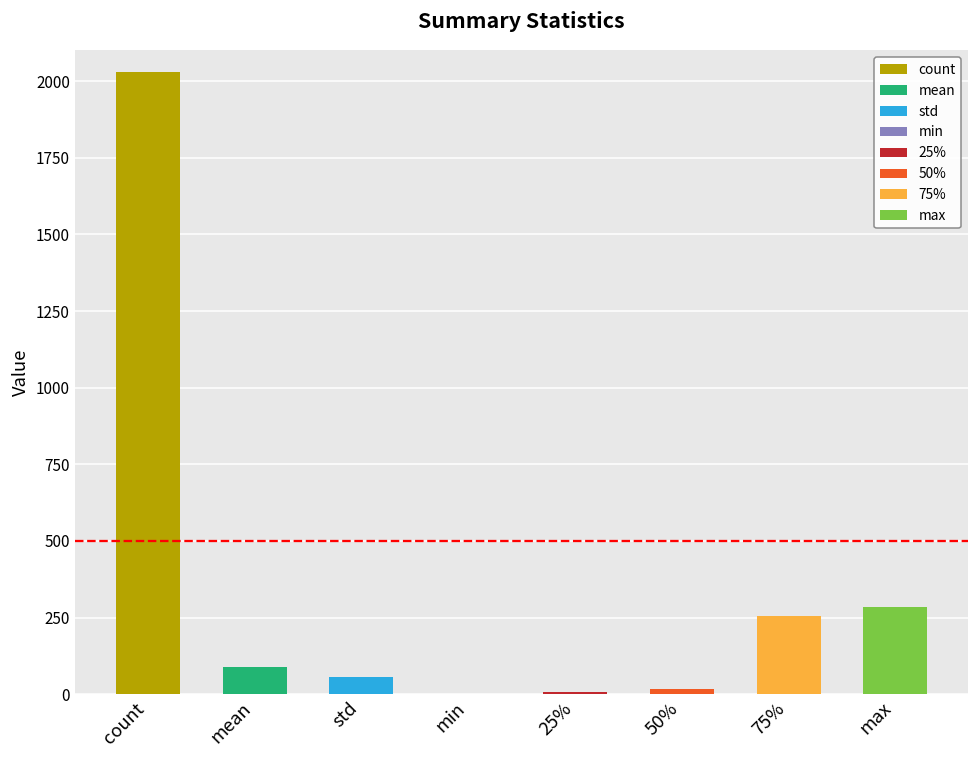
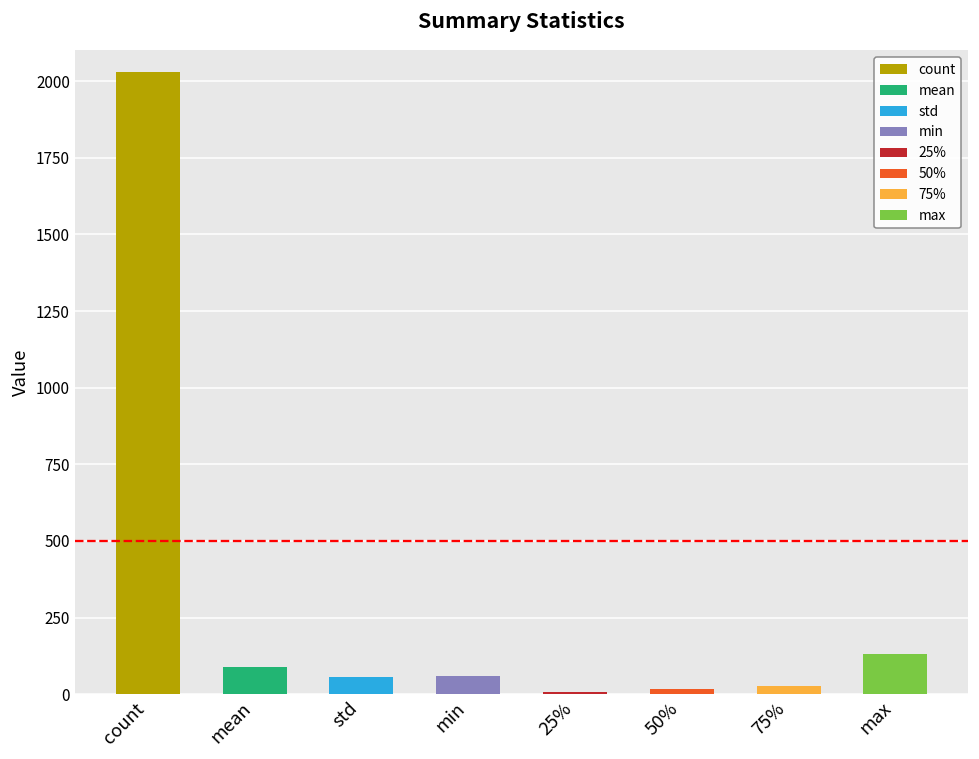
min: 0 -> 60
75%: 260 -> 30
max: 280 -> 130
